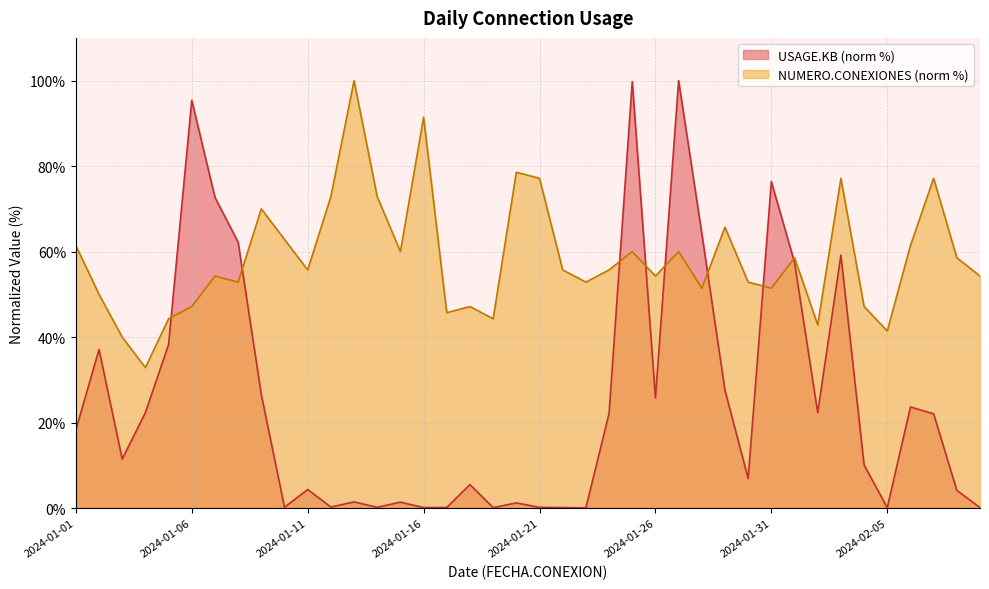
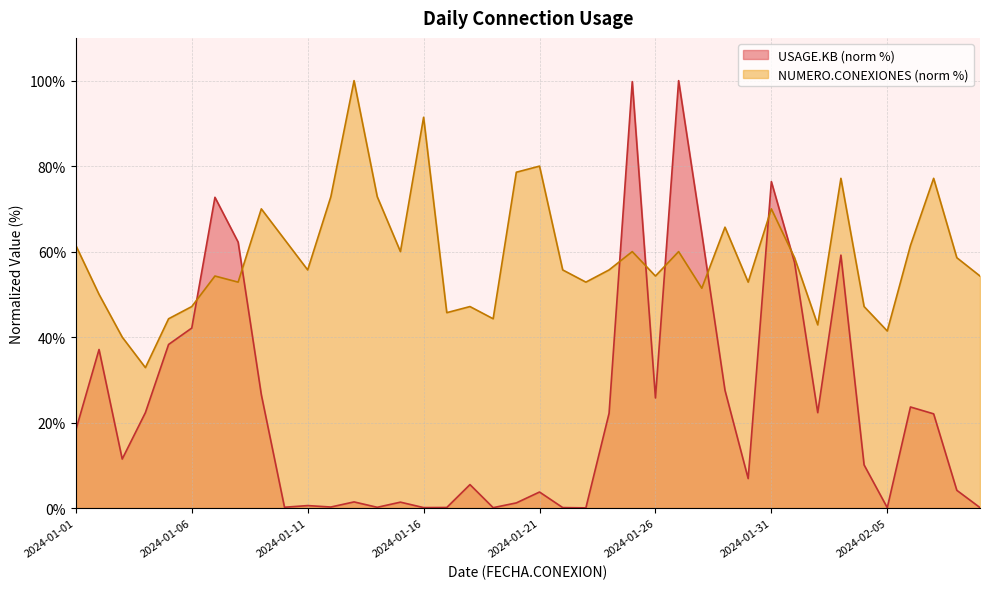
USAGE.KB (norm %), 2024-01-06: 95% -> 42%
USAGE.KB (norm %), 2024-01-11: 4% -> 1%
USAGE.KB (norm %), 2024-01-21: 0% -> 4%
NUMERO.CONEXIONES (norm %), 2024-01-21: 77% -> 80%
NUMERO.CONEXIONES (norm %), 2024-01-31: 51% -> 70%
